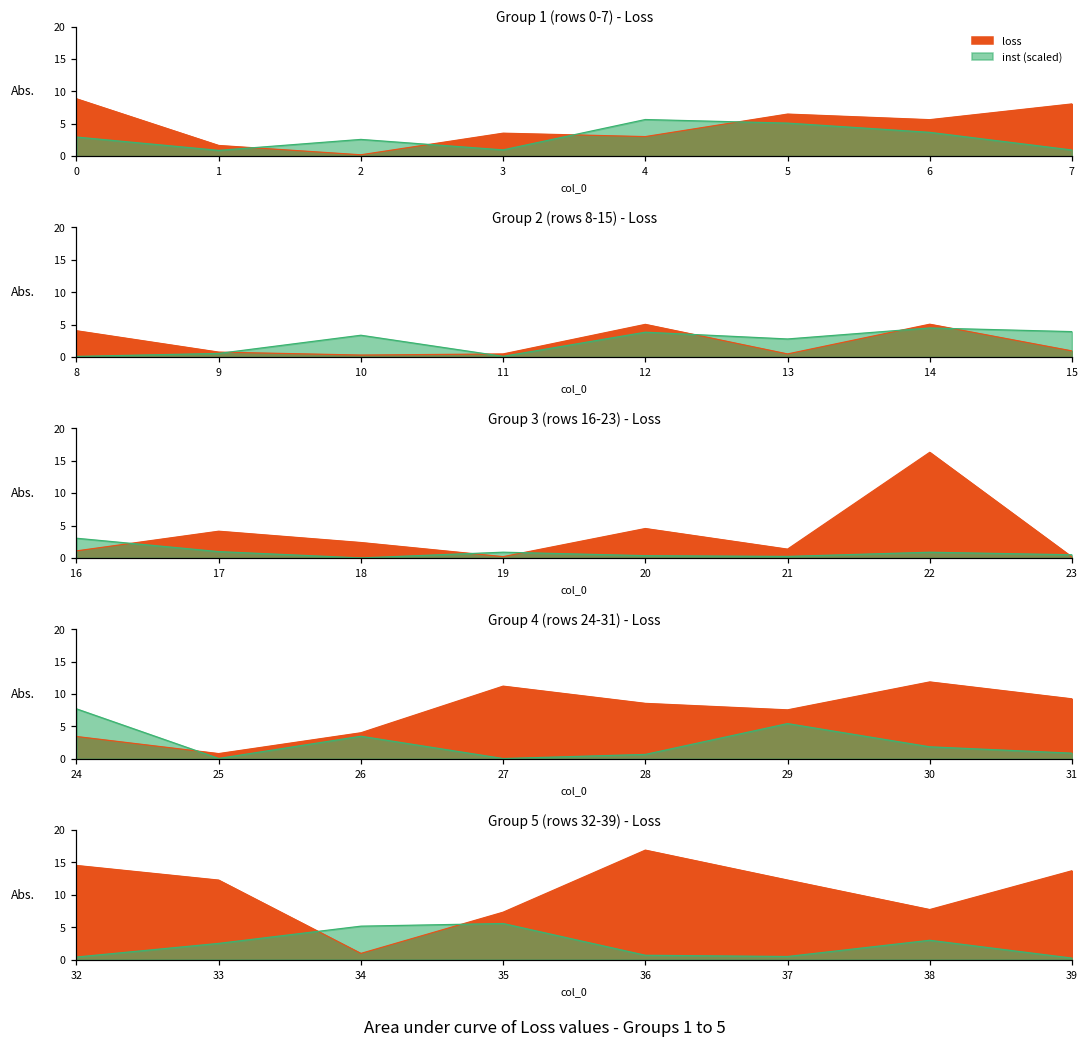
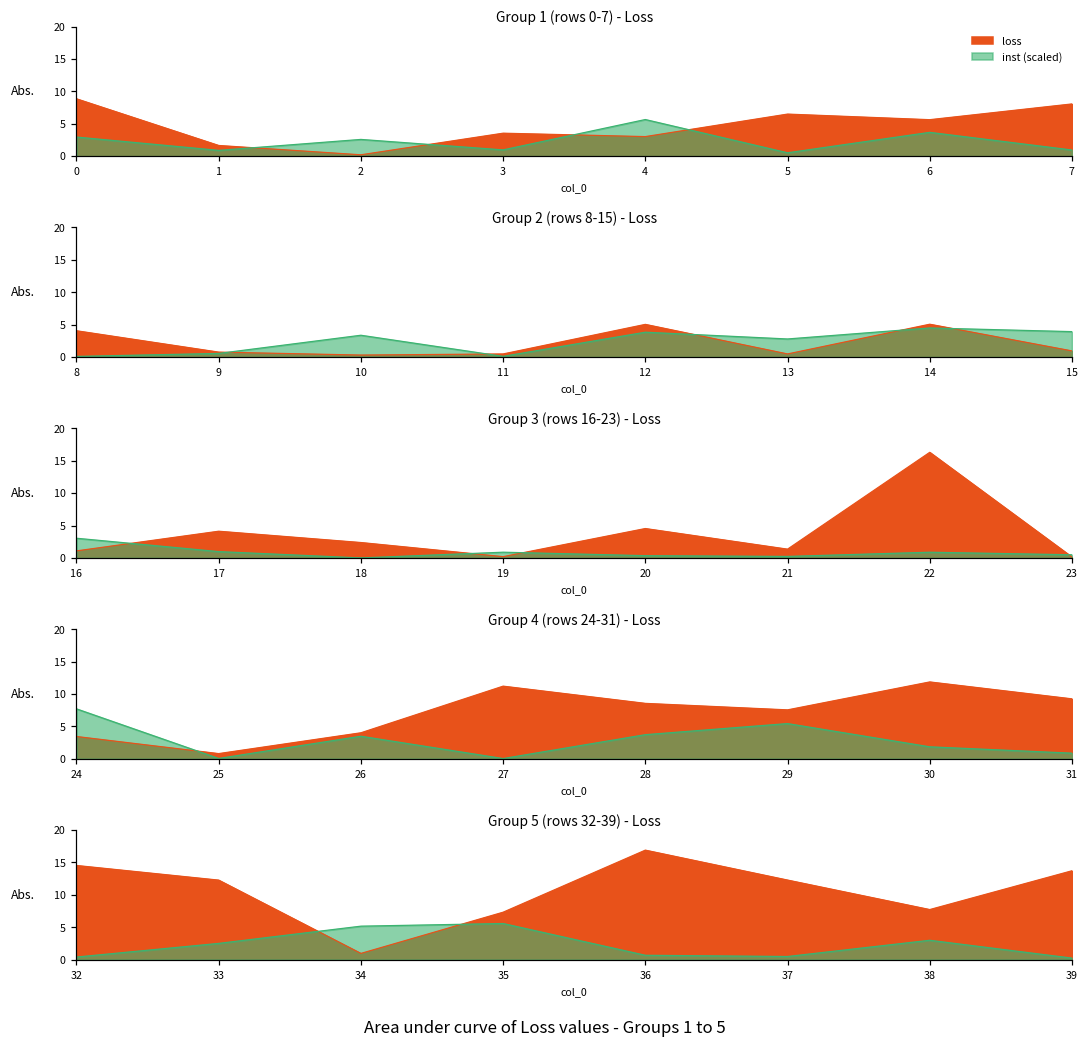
Group 1 (rows 0-7) - Loss, inst (scaled), 5: 5 -> 1
Group 4 (rows 24-31) - Loss, inst (scaled), 28: 1 -> 4
